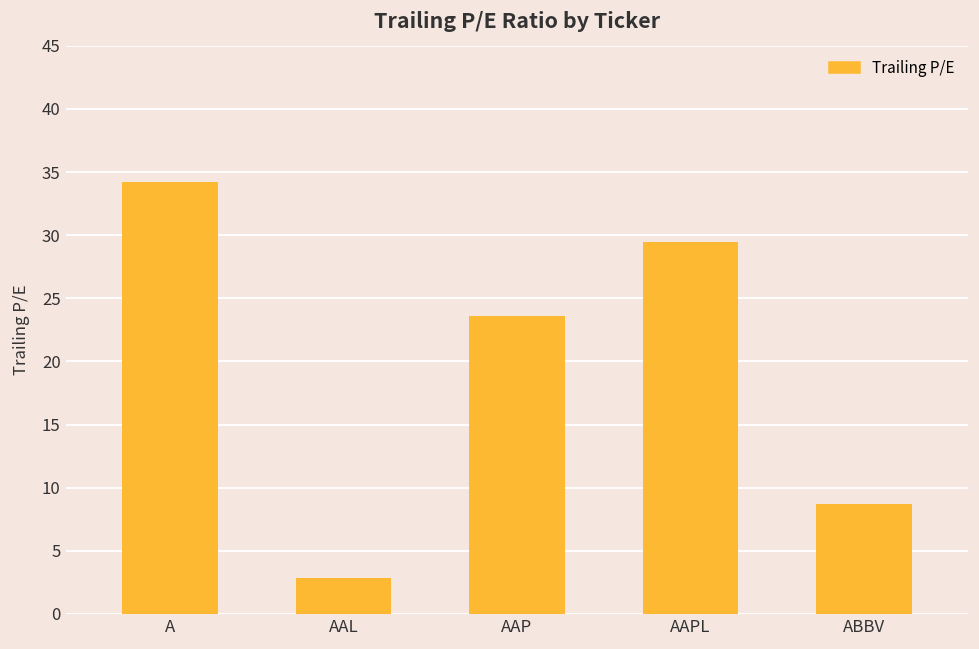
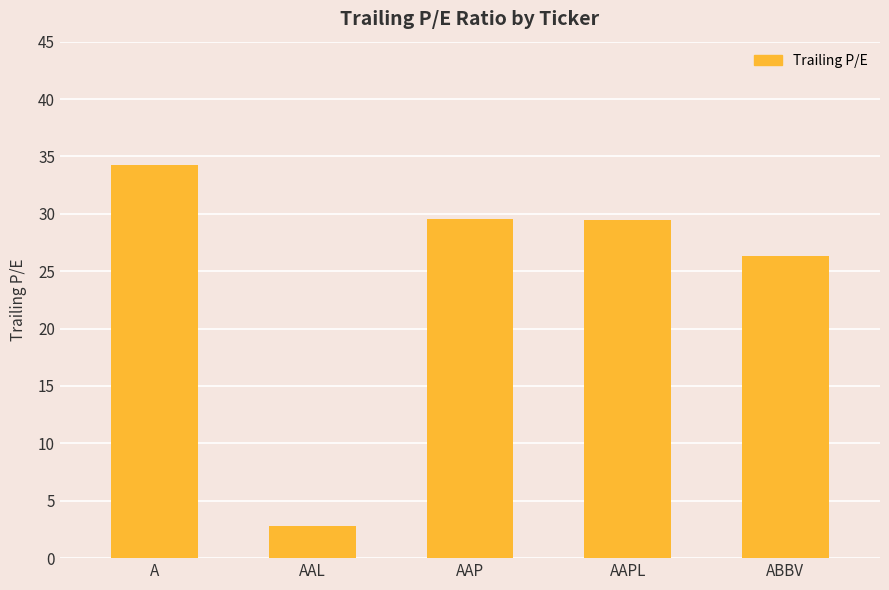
AAP: 23.6 -> 29.6
ABBV: 8.7 -> 26.3
